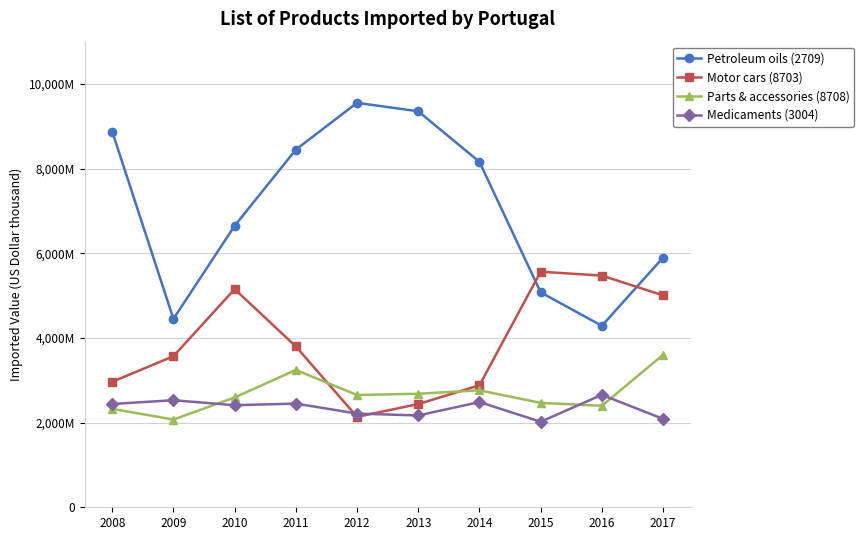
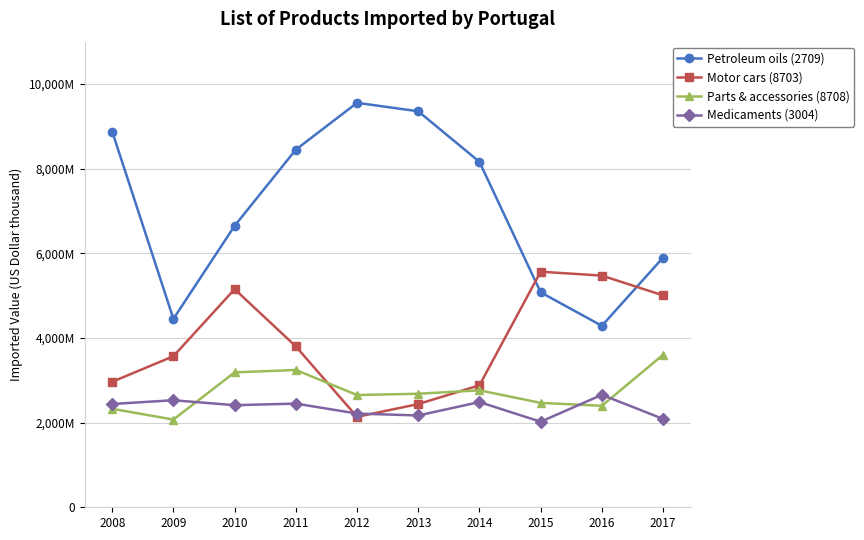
Parts & accessories (8708), 2010: 2,600,000,000 -> 3,200,000,000
